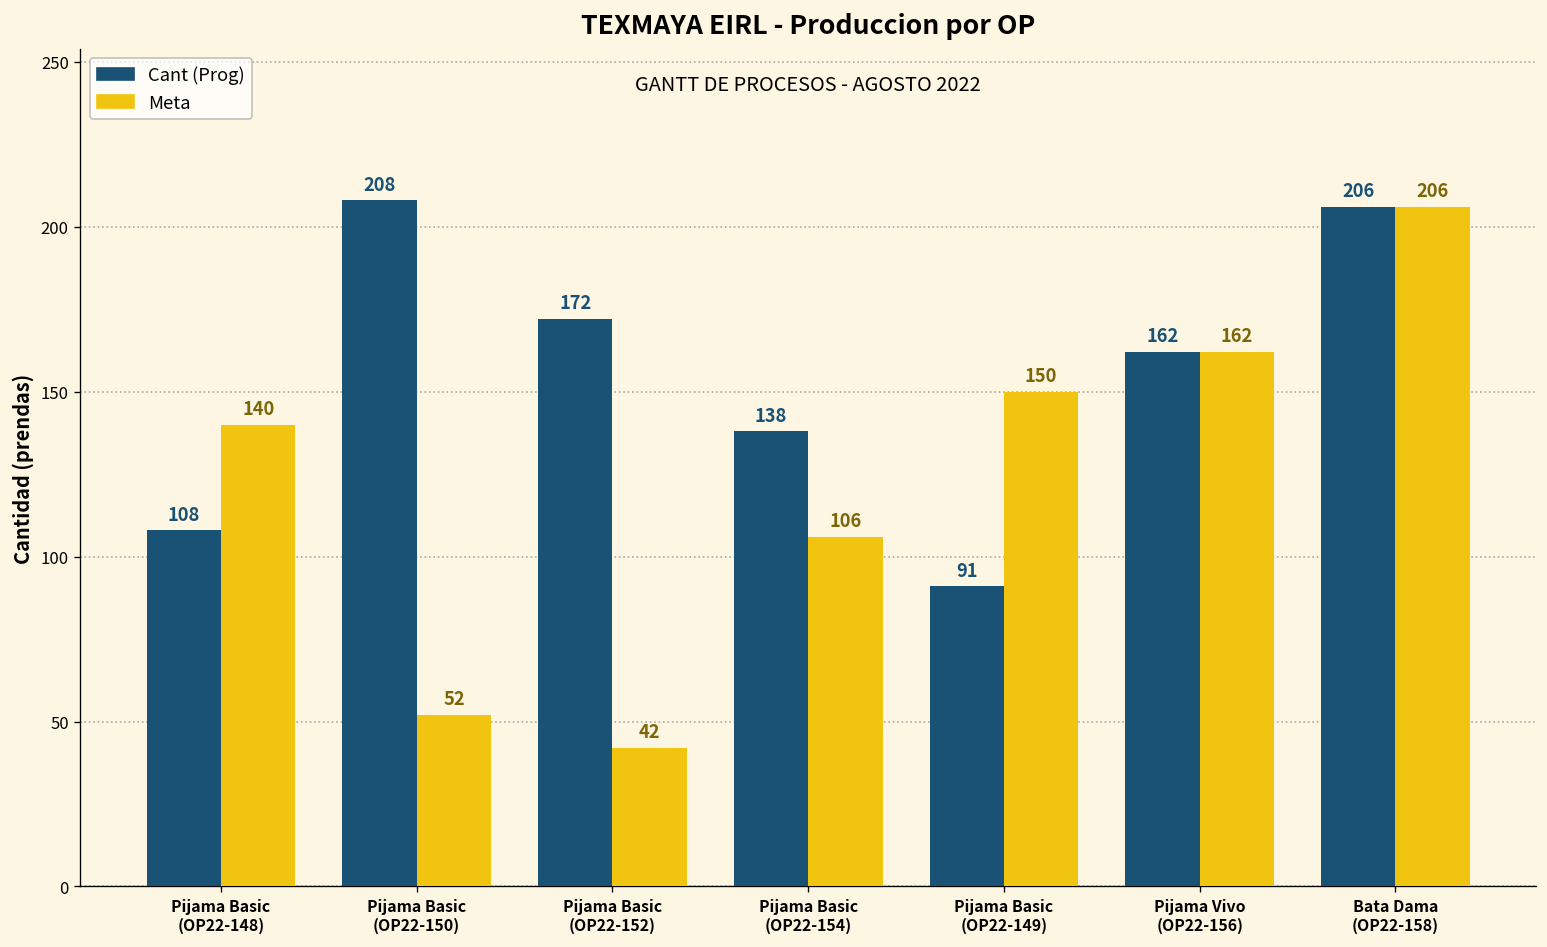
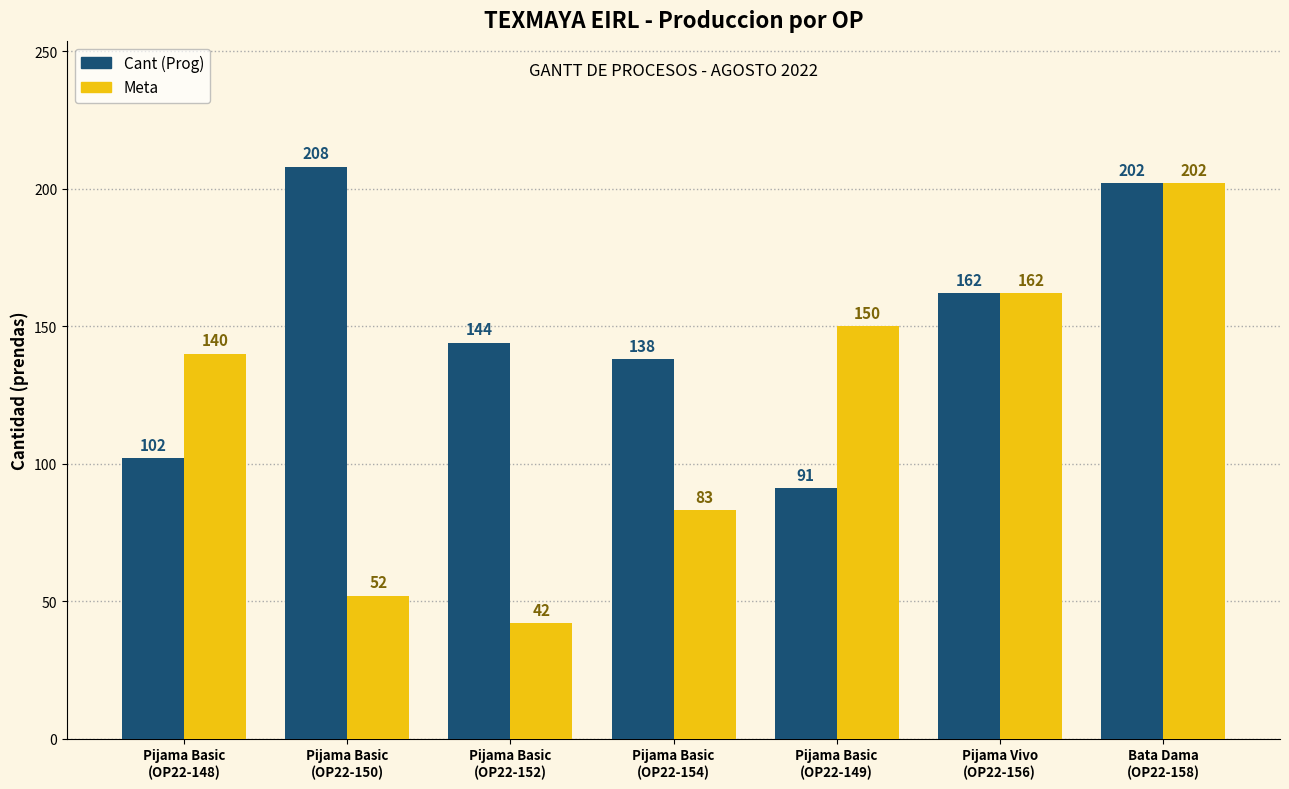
Cant (Prog), Pijama Basic (OP22-148): 108 -> 102
Cant (Prog), Pijama Basic (OP22-152): 172 -> 144
Meta, Pijama Basic (OP22-154): 106 -> 83
Cant (Prog), Bata Dama (OP22-158): 206 -> 202
Meta, Bata Dama (OP22-158): 206 -> 202
